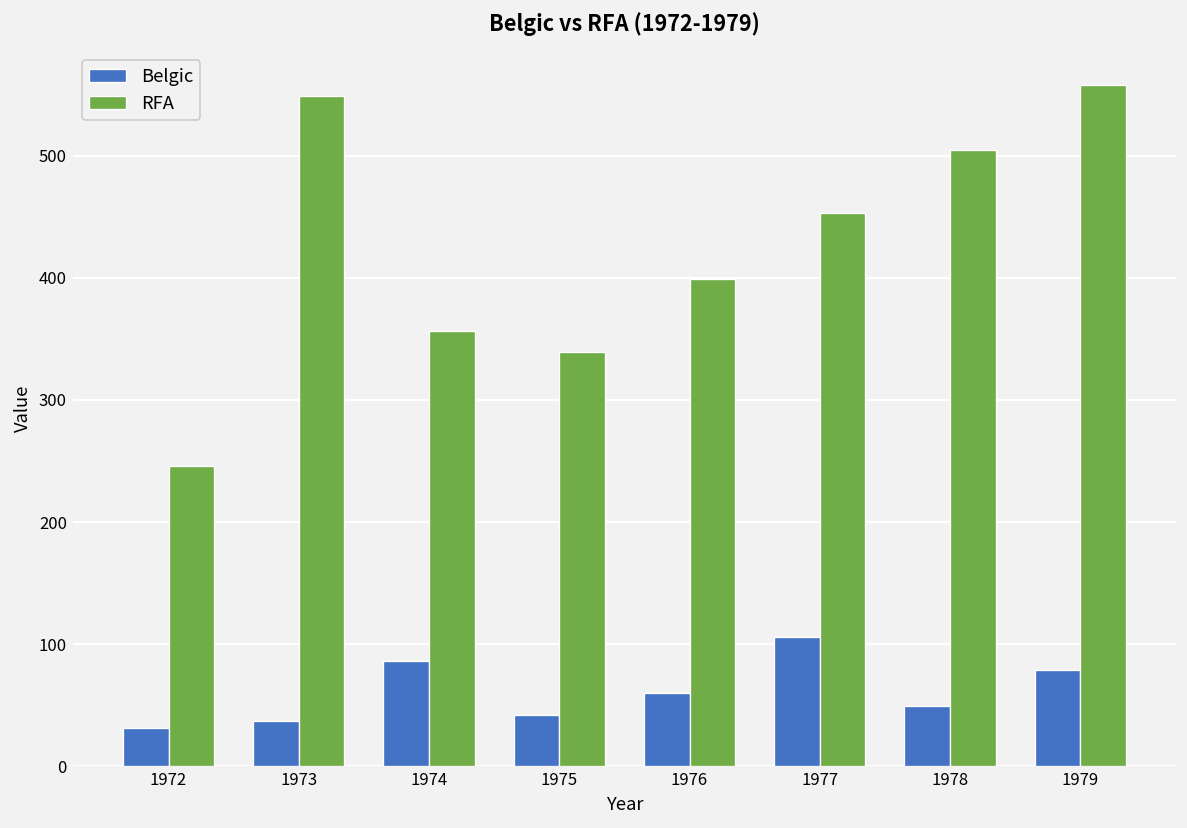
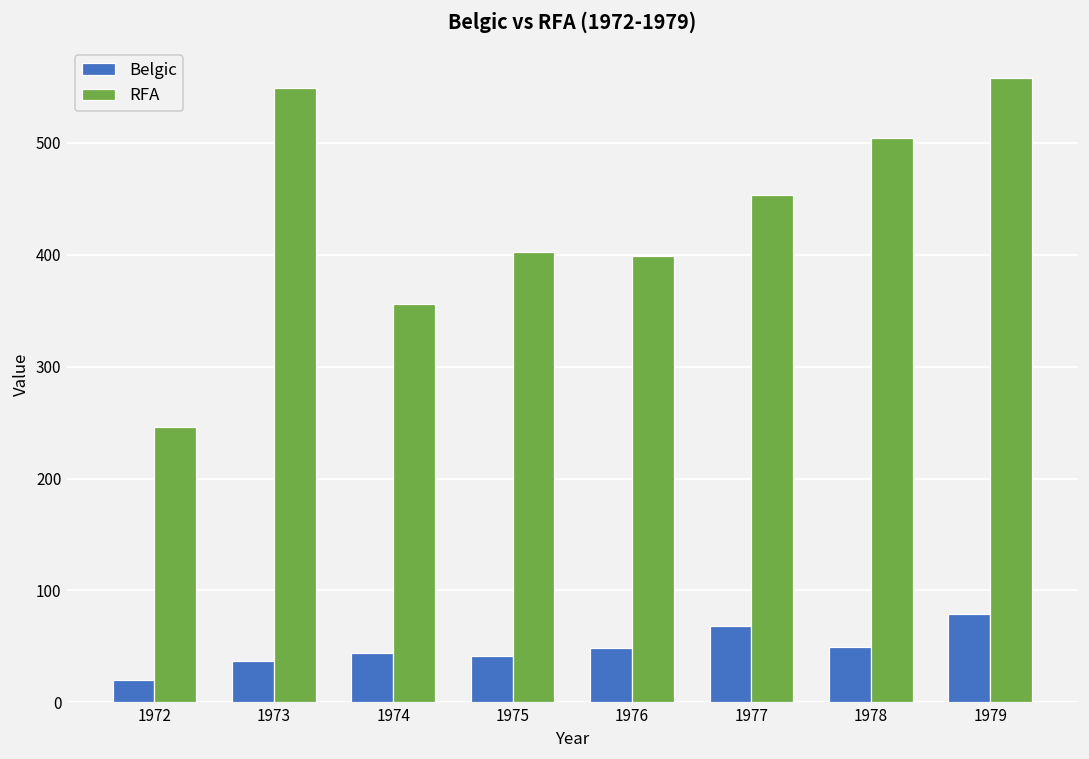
Belgic, 1972: 31 -> 20
Belgic, 1974: 86 -> 44
RFA, 1975: 339 -> 402
Belgic, 1976: 60 -> 48
Belgic, 1977: 106 -> 68
